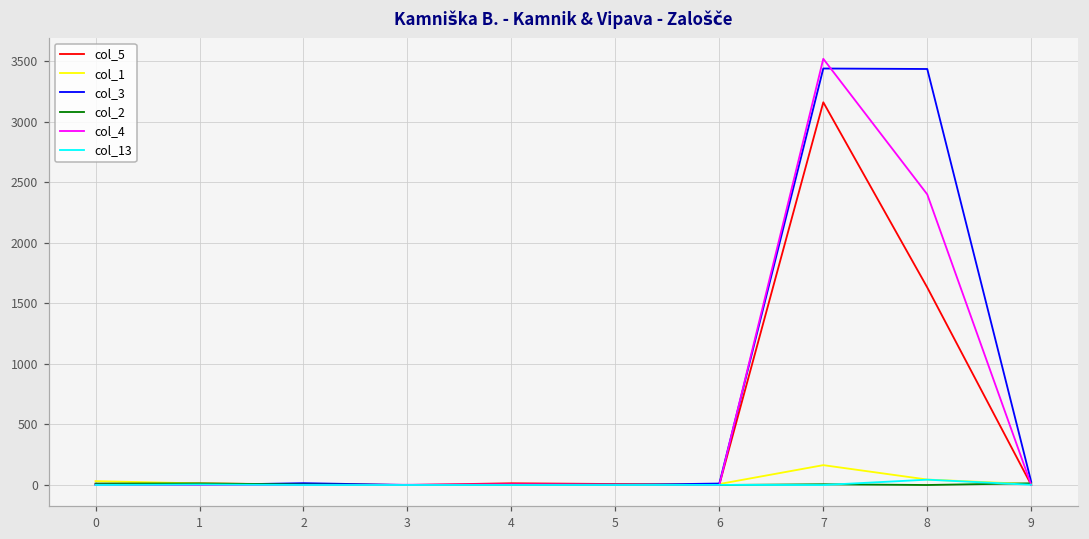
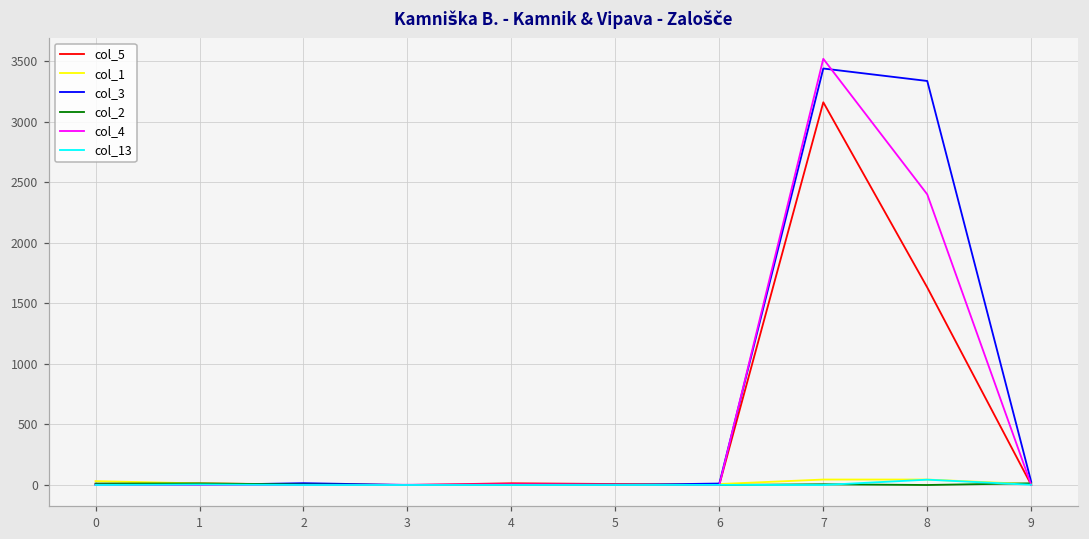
col_1, 7: 160 -> 50
col_3, 8: 3440 -> 3340
